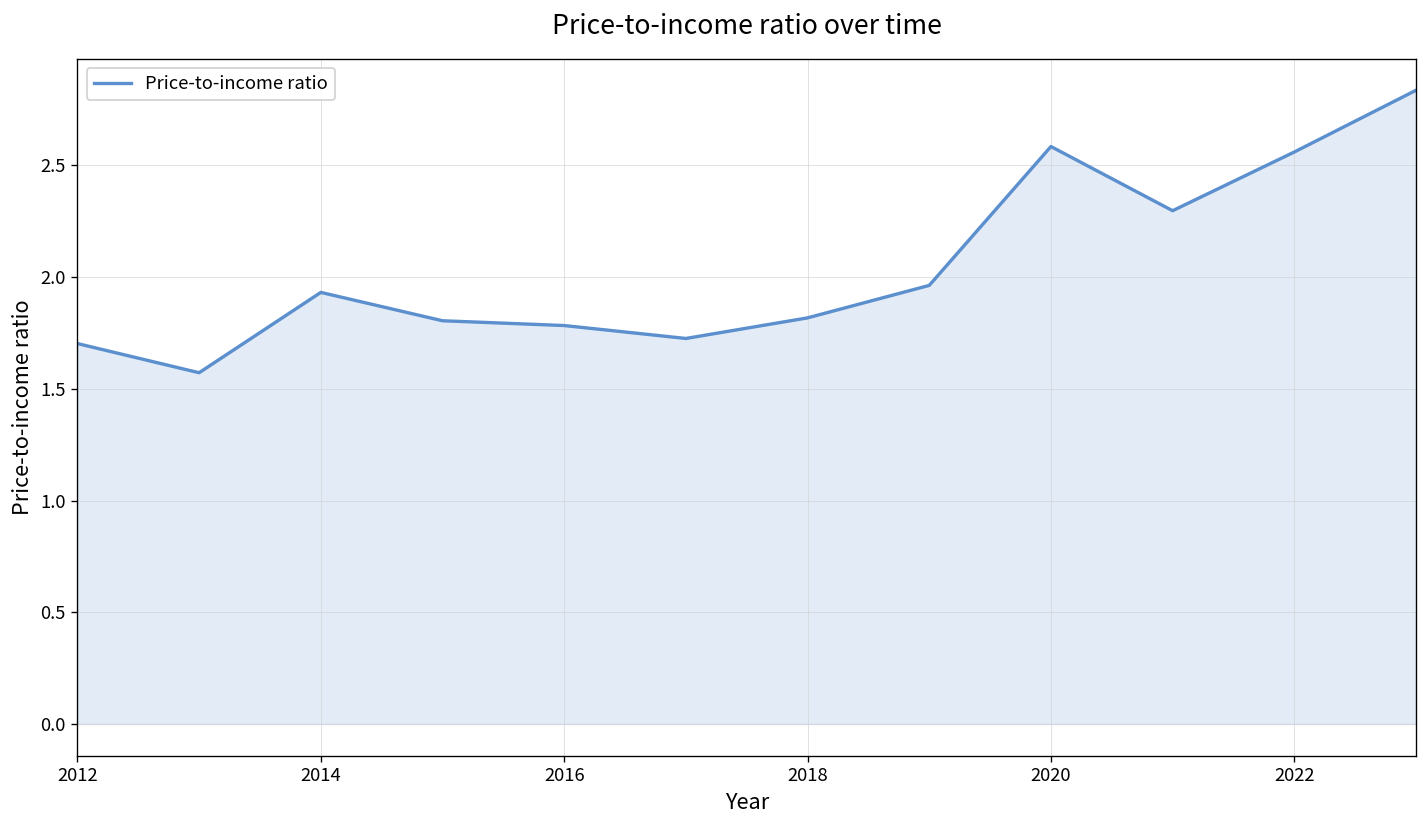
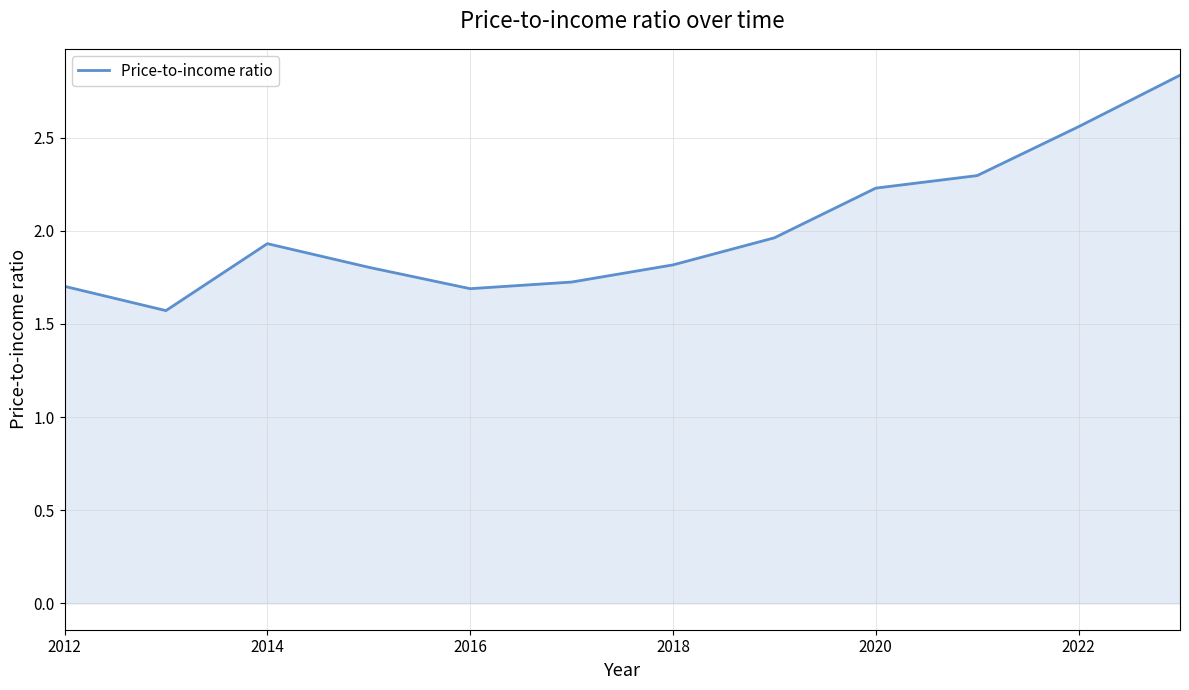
2016: 1.78 -> 1.69
2020: 2.58 -> 2.23
